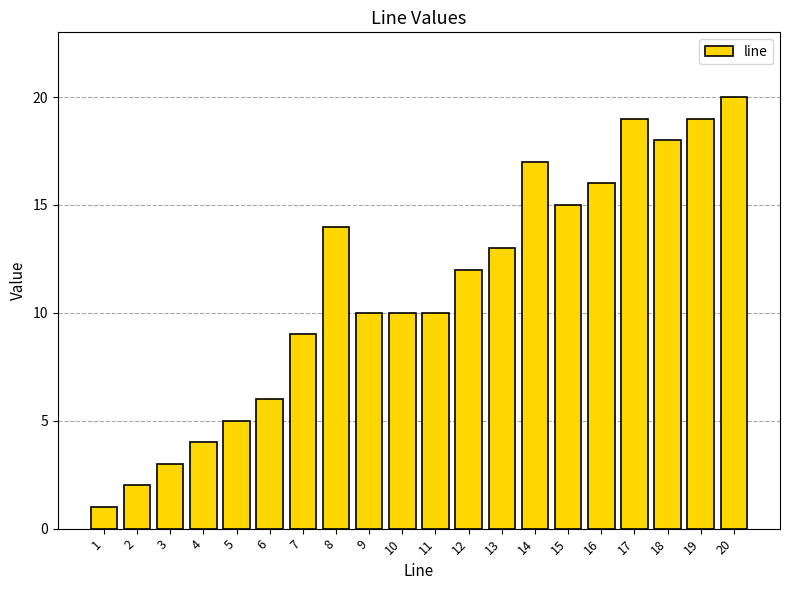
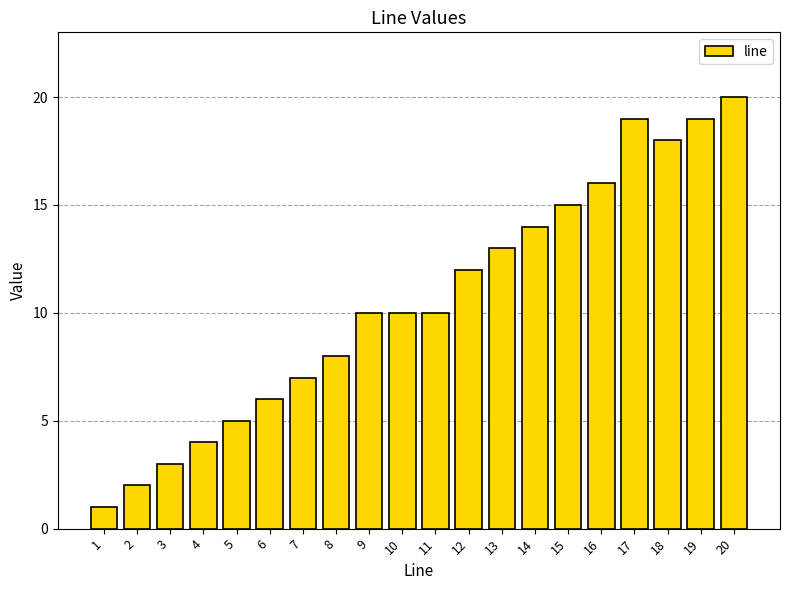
7: 9 -> 7
8: 14 -> 8
14: 17 -> 14
